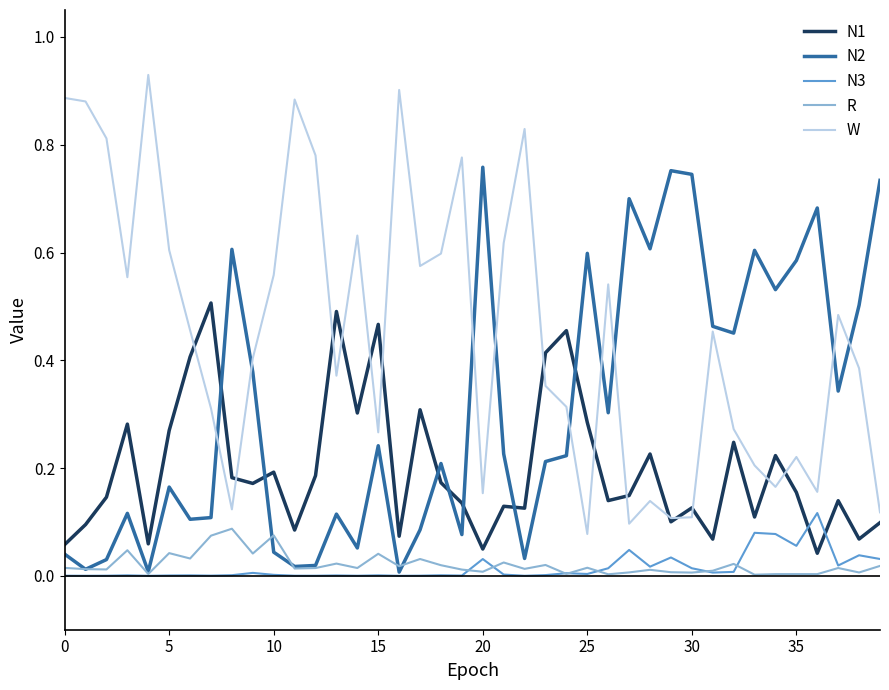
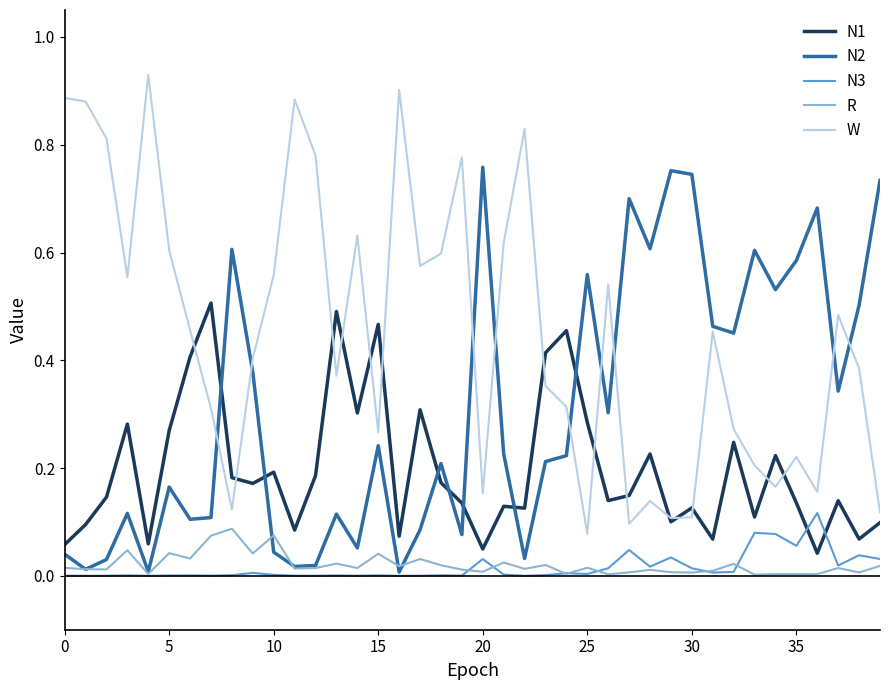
N2, 25: 0.60 -> 0.56
N1, 35: 0.15 -> 0.14
